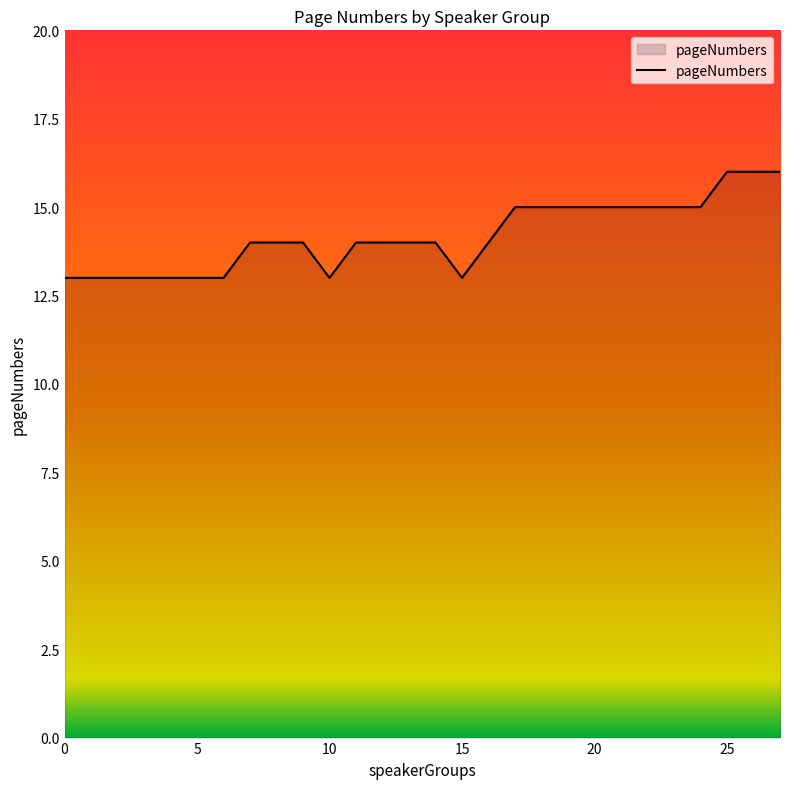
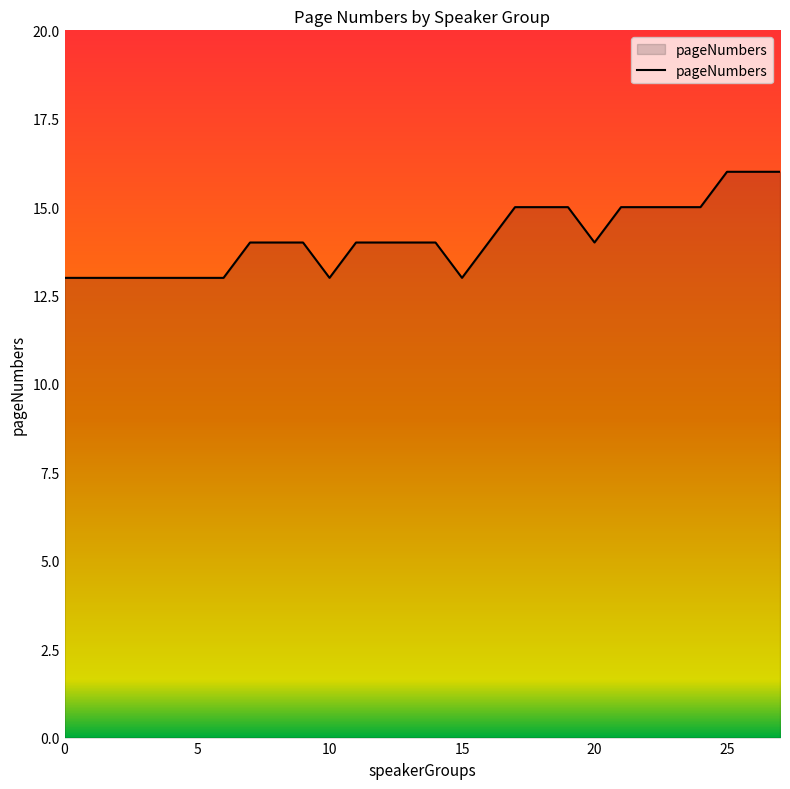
20: 15 -> 14
